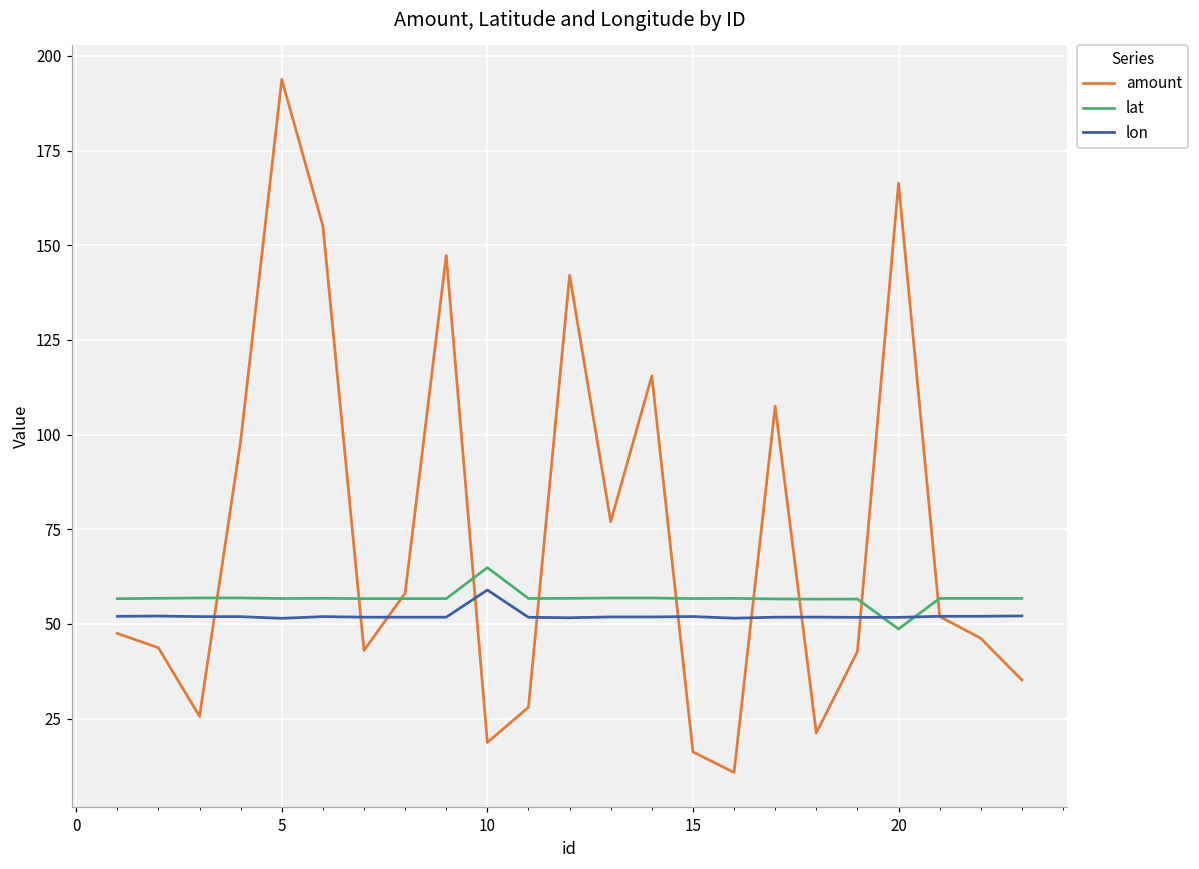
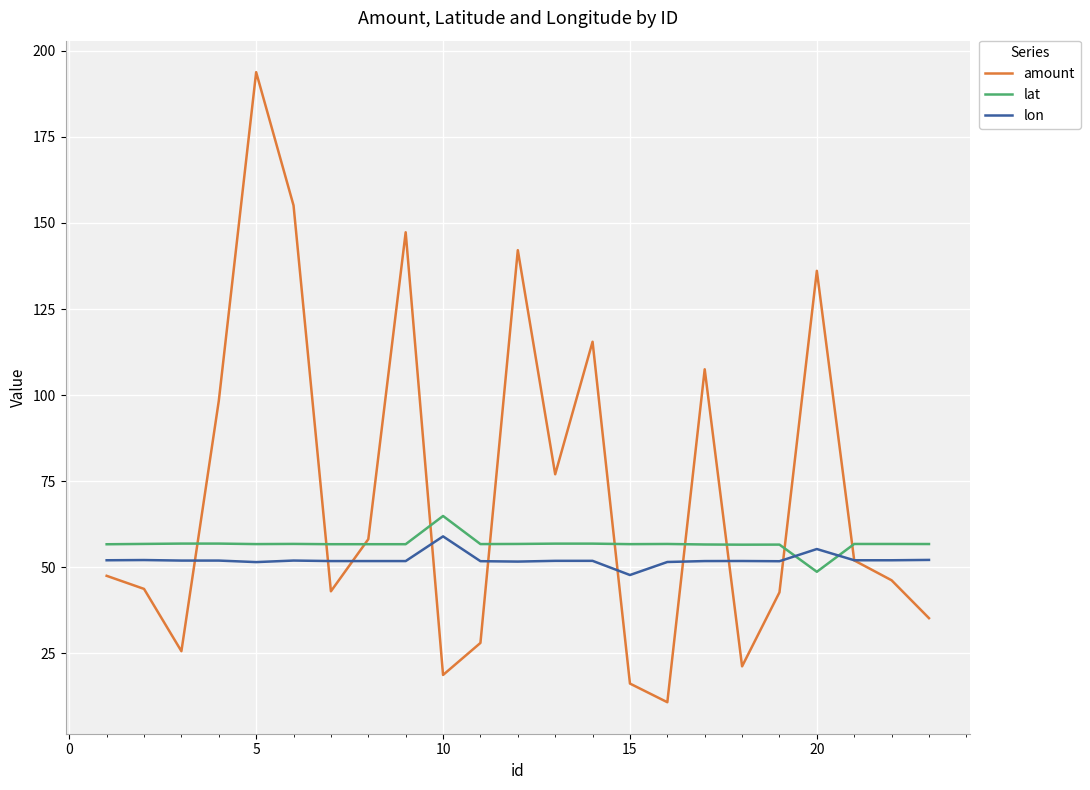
lon, 15: 52 -> 48
amount, 20: 166 -> 136
lon, 20: 52 -> 55
